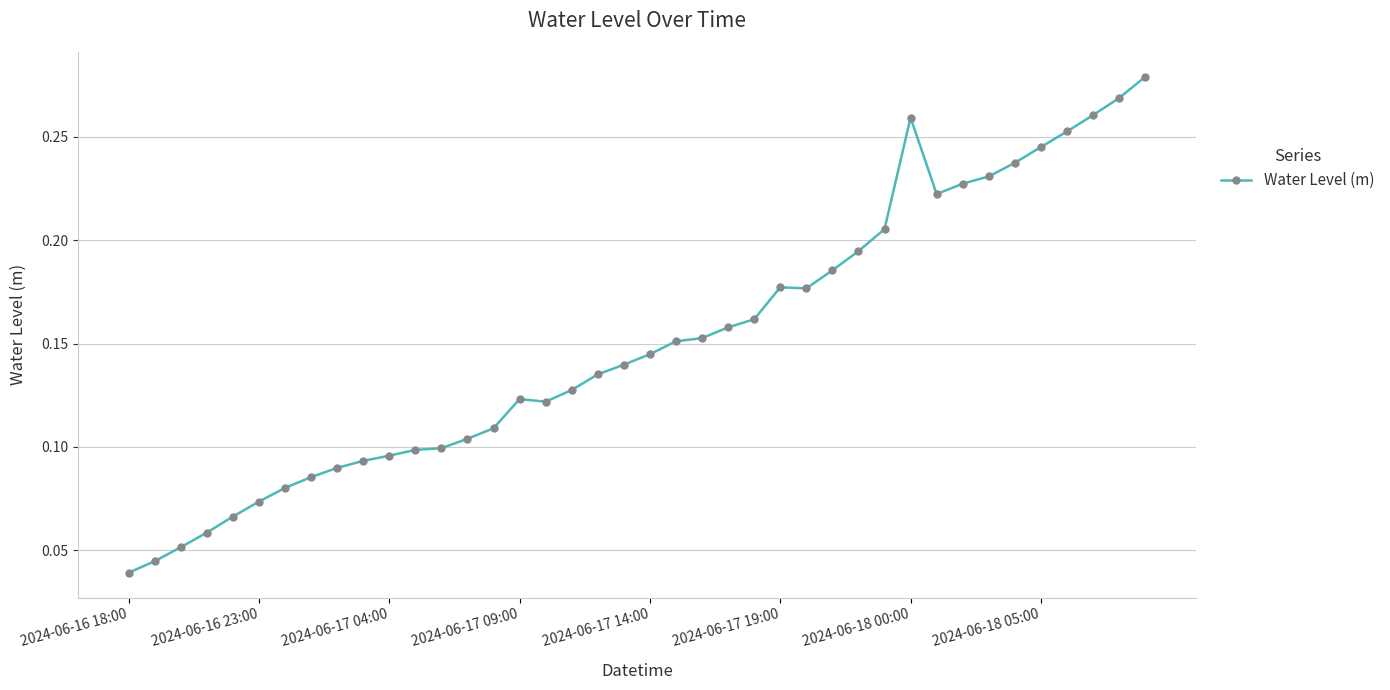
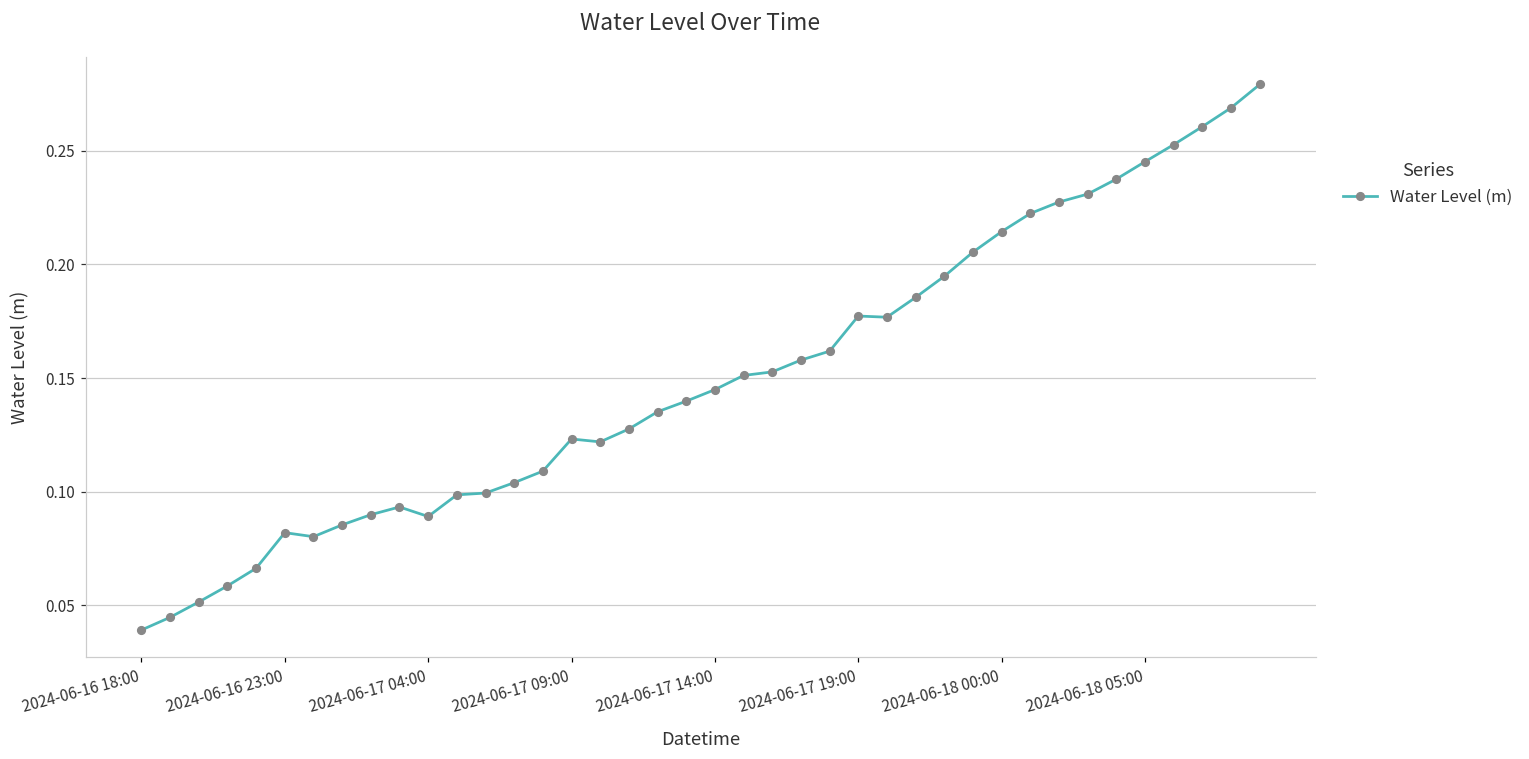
2024-06-16 23:00: 0.074 -> 0.082
2024-06-17 04:00: 0.096 -> 0.089
2024-06-18 00:00: 0.259 -> 0.214
